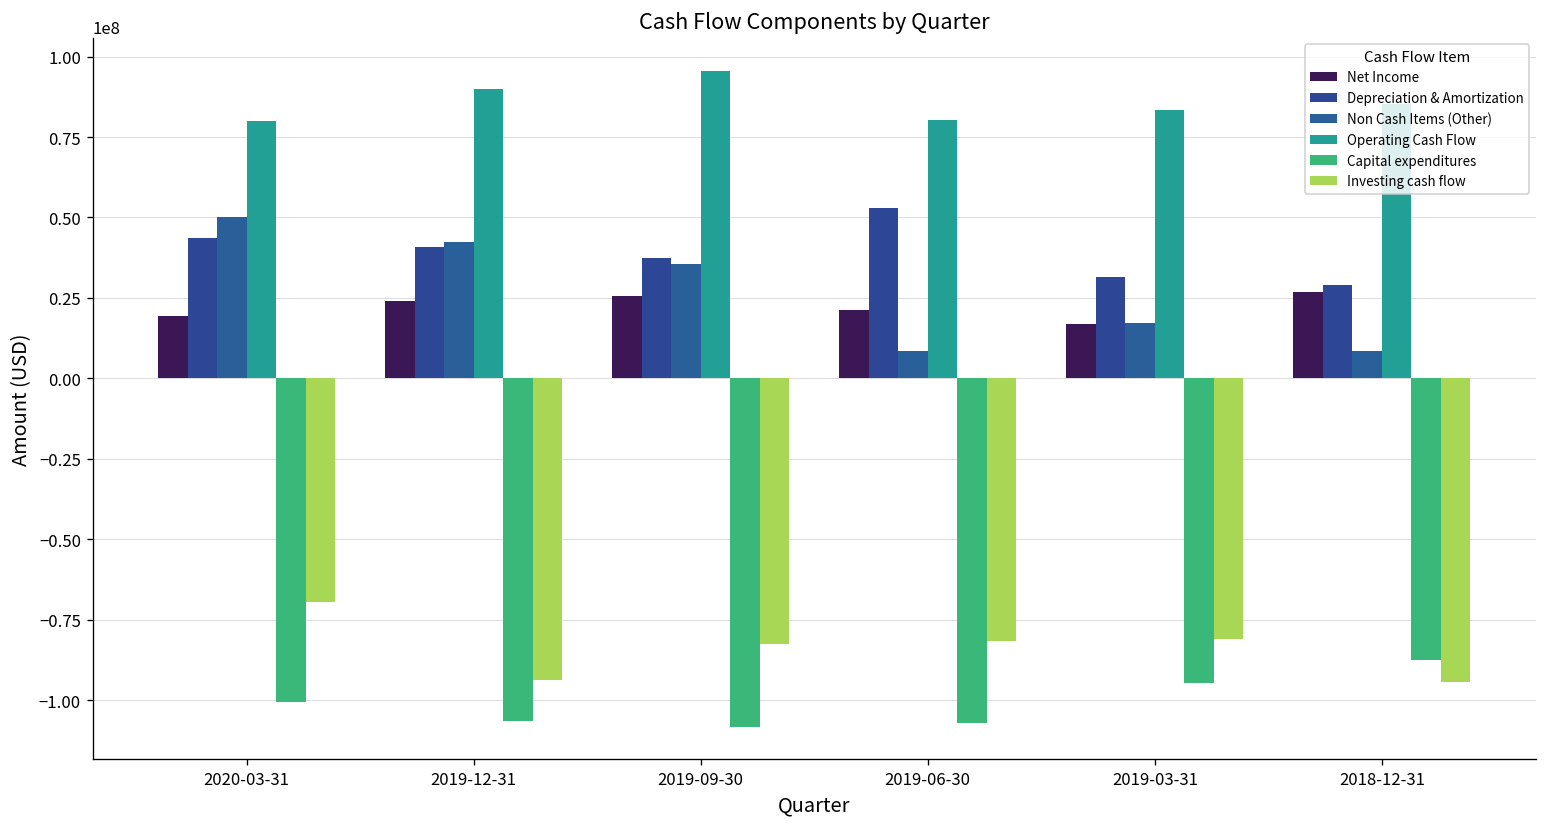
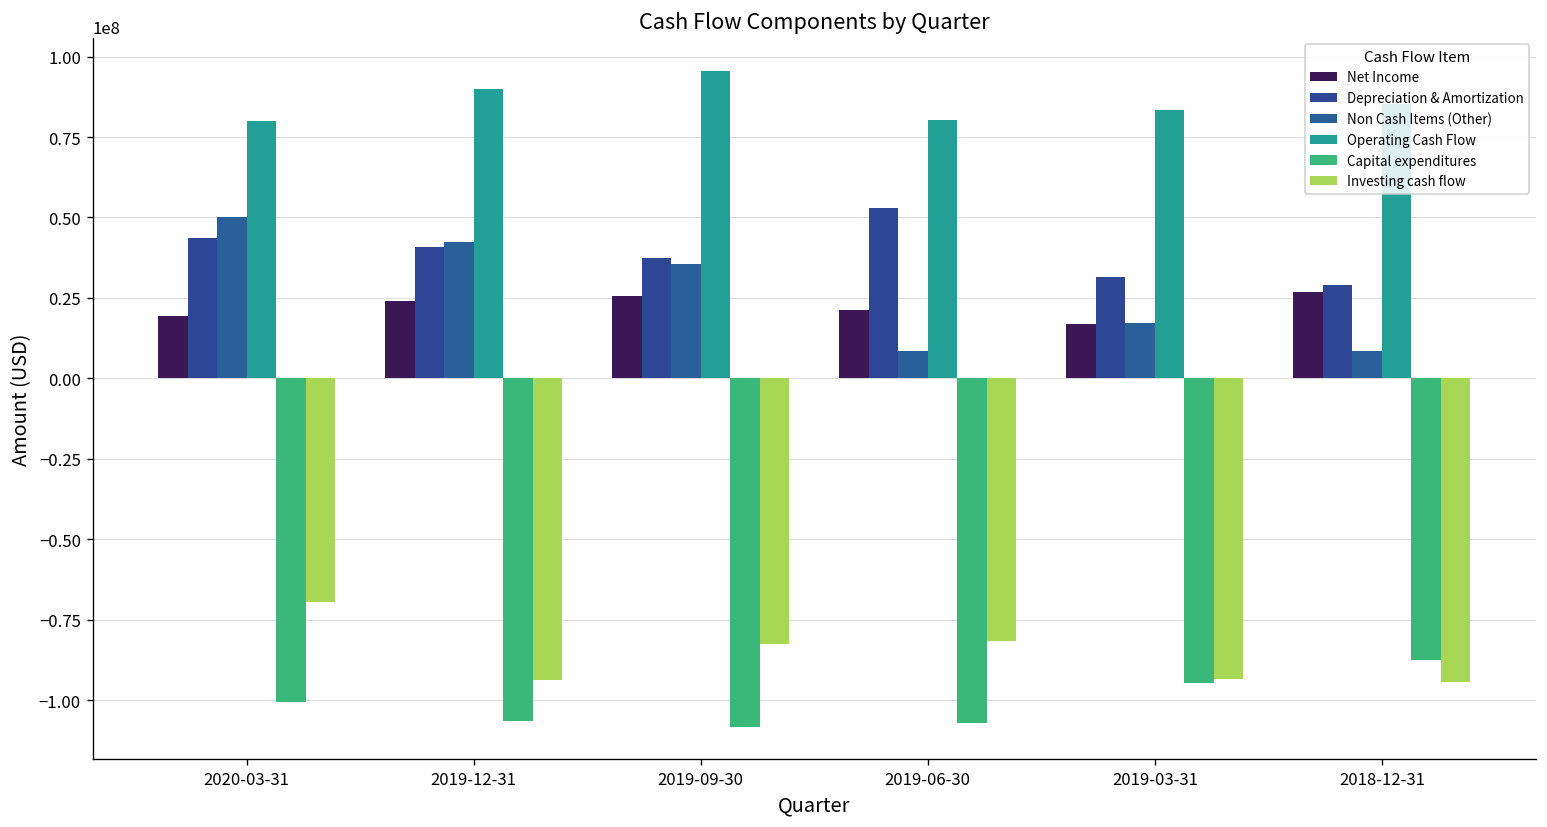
Investing cash flow, 2019-03-31: -81000000 -> -94000000
